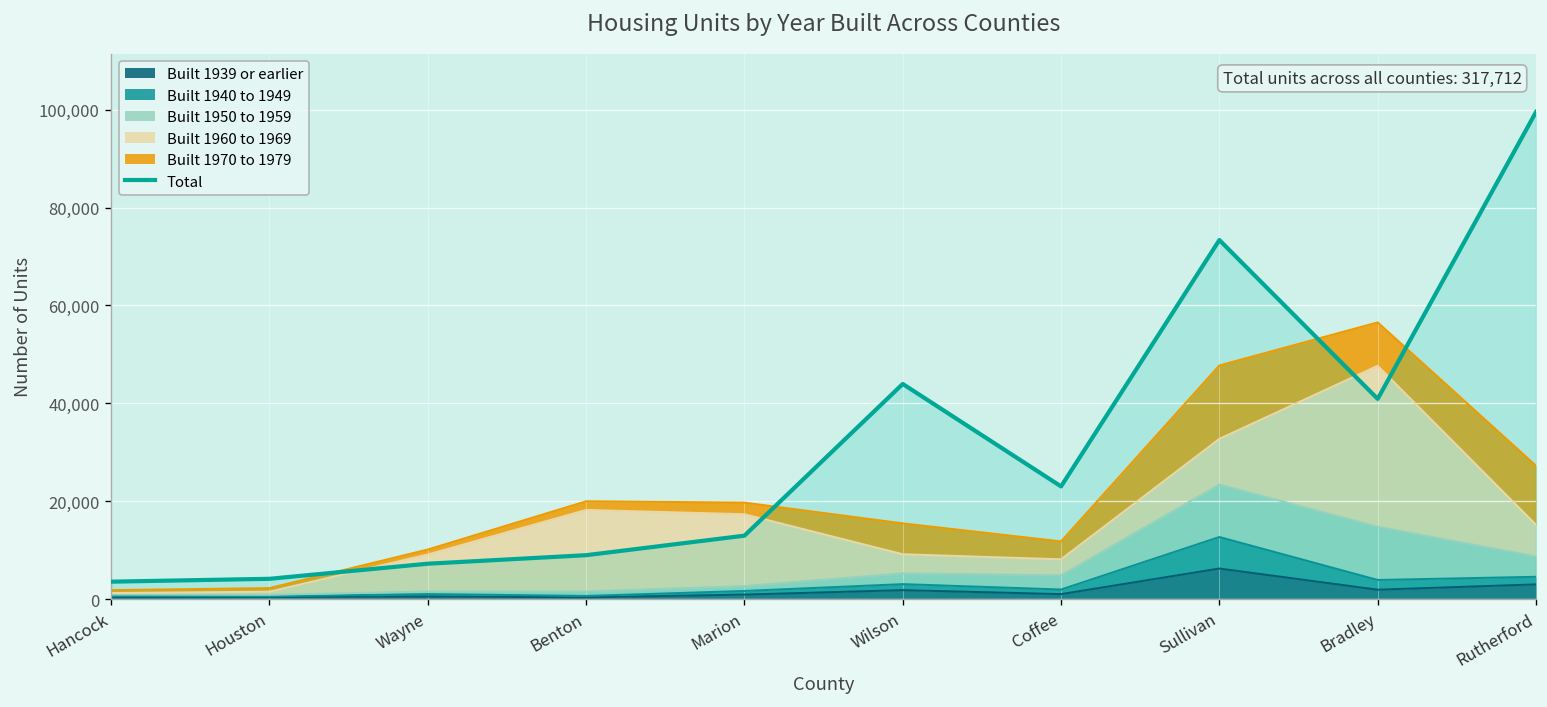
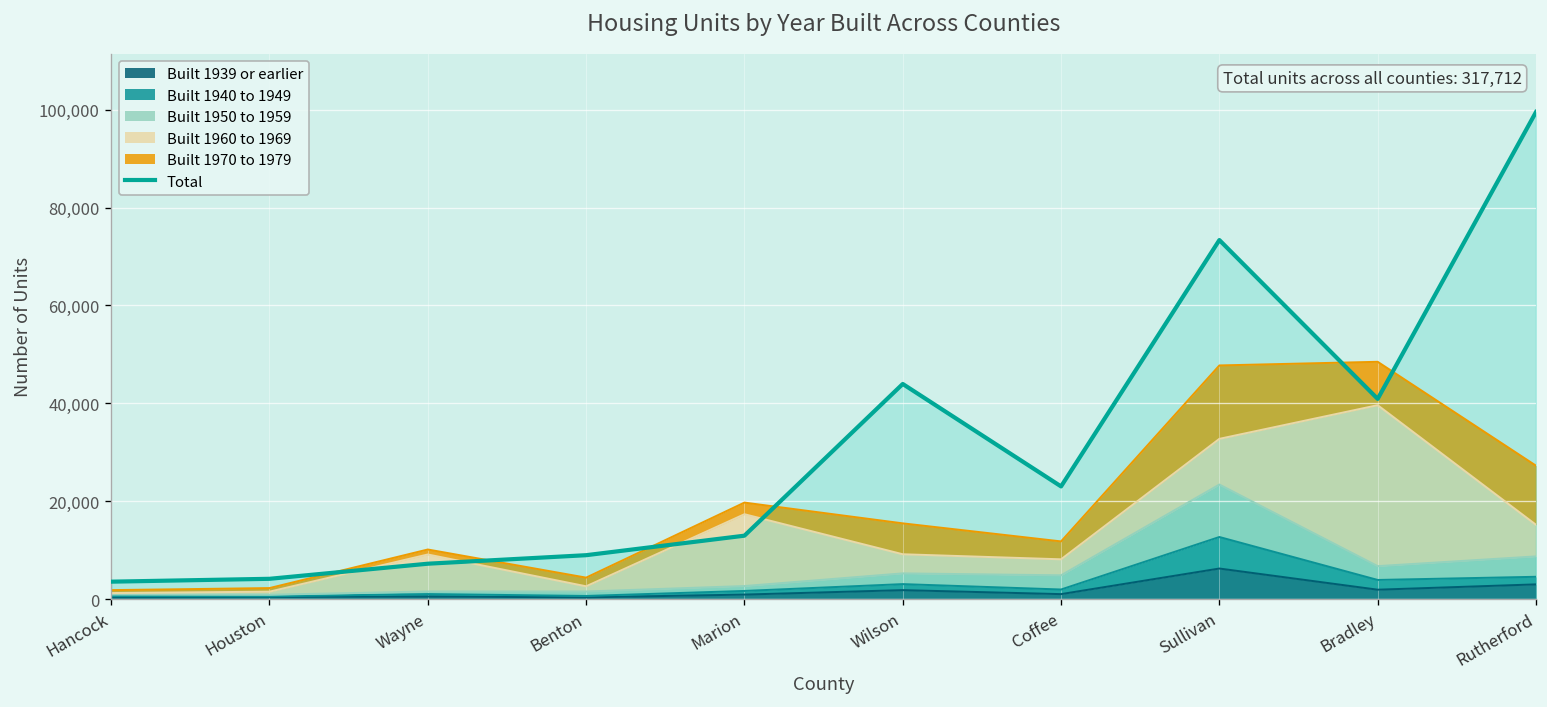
Built 1960 to 1969, Benton: 17,000 -> 1,000
Built 1950 to 1959, Bradley: 11,000 -> 3,000
